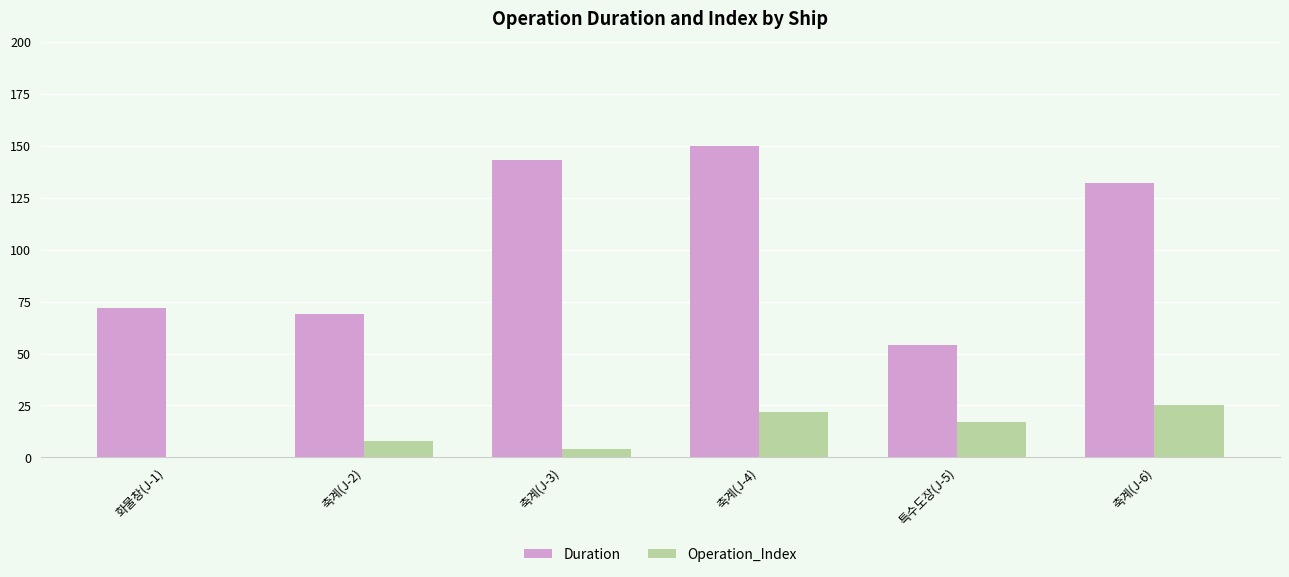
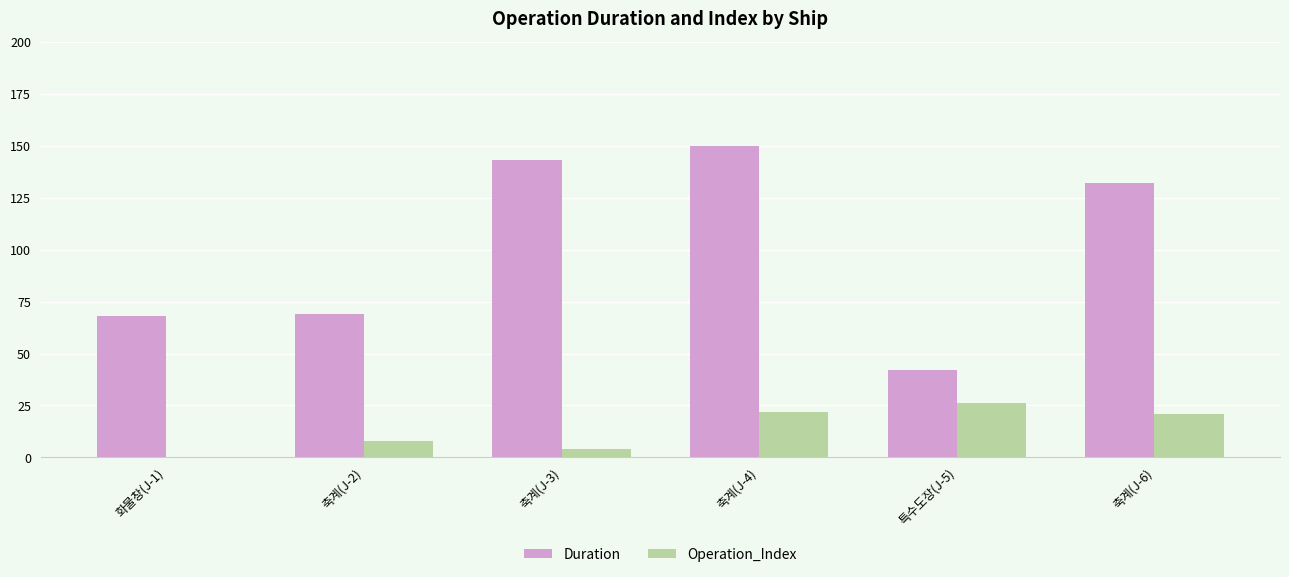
Duration, 화물창(J-1): 72 -> 68
Duration, 특수도장(J-5): 54 -> 42
Operation_Index, 특수도장(J-5): 17 -> 26
Operation_Index, 축계(J-6): 25 -> 21
